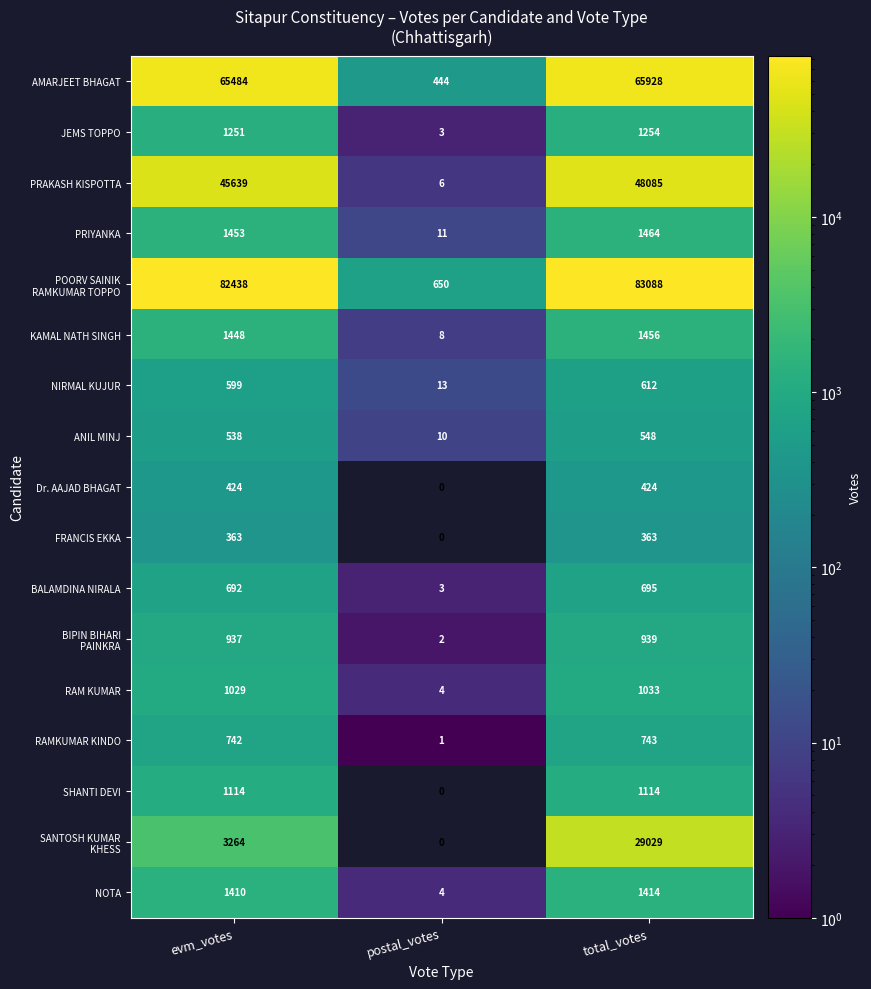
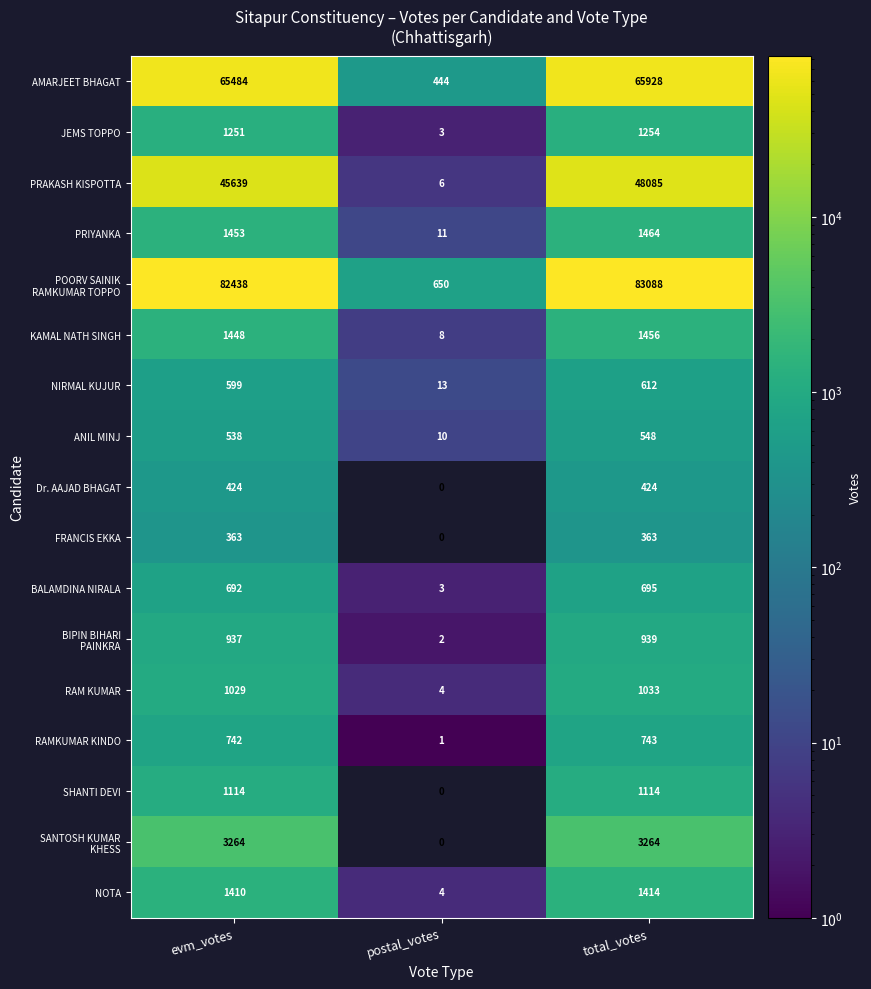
SANTOSH KUMAR KHESS, total_votes: 29029 -> 3264
